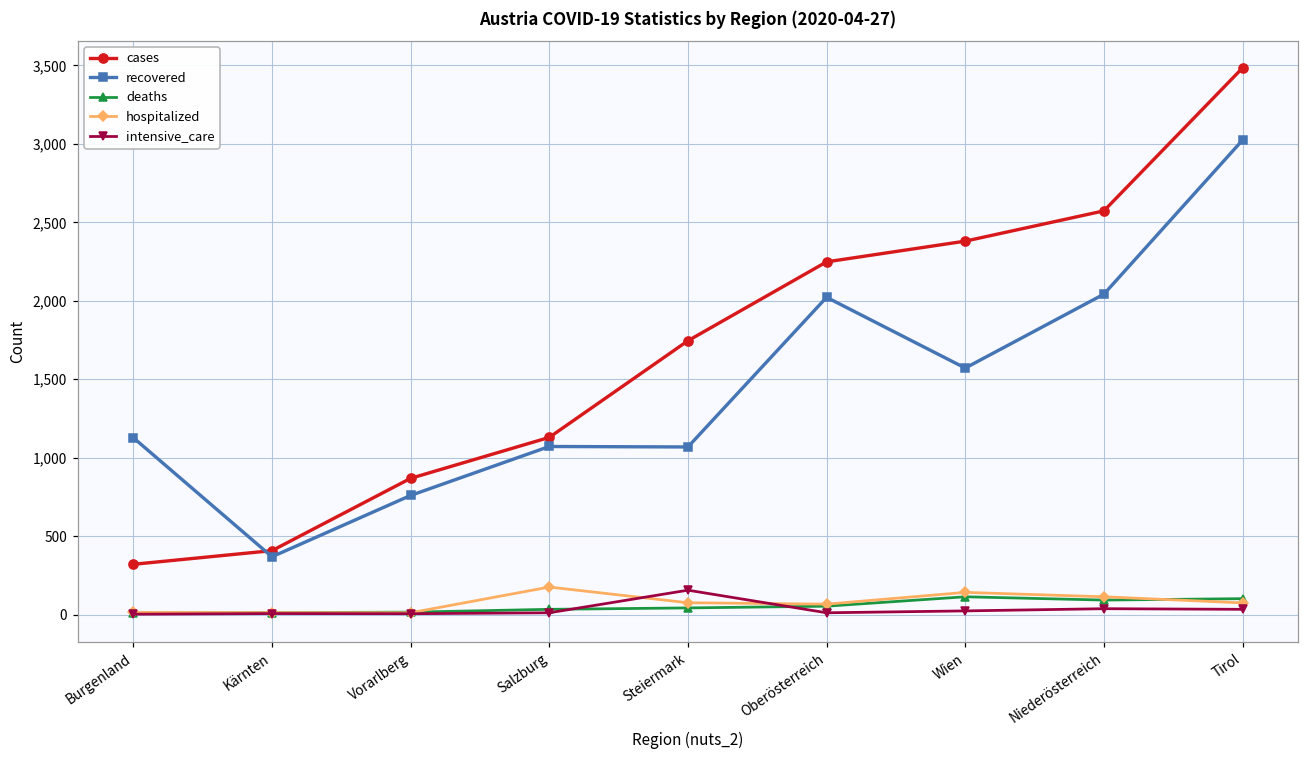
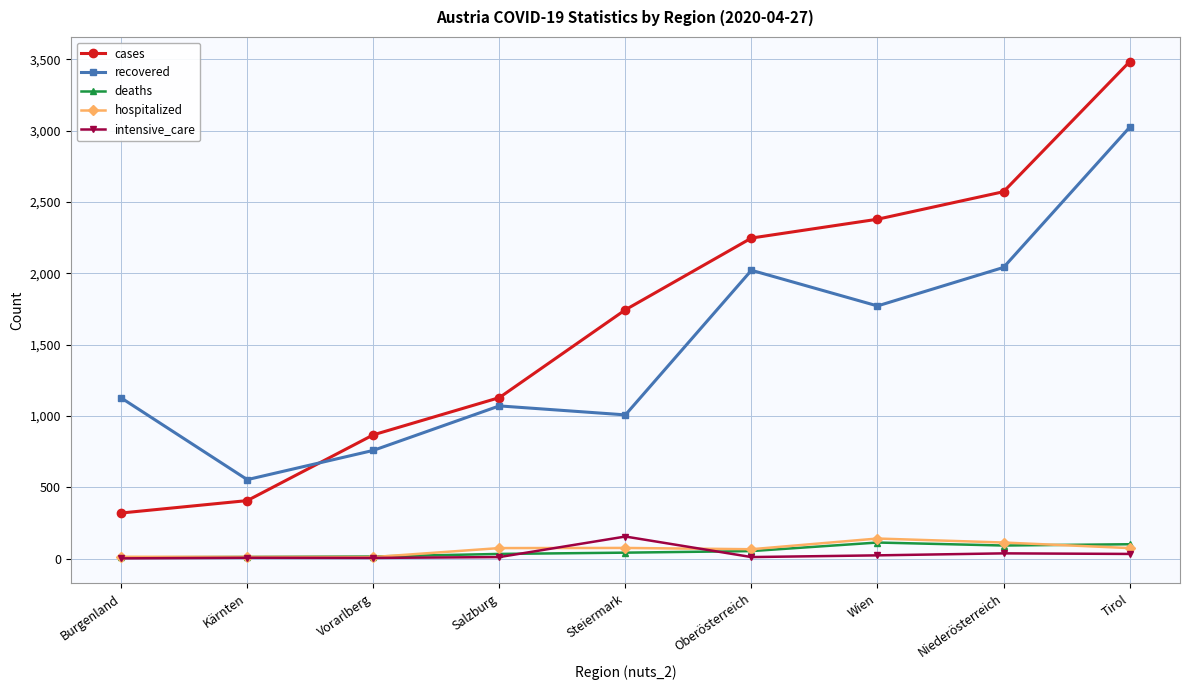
recovered, Kärnten: 370 -> 550
hospitalized, Salzburg: 180 -> 70
recovered, Steiermark: 1,070 -> 1,010
recovered, Wien: 1,570 -> 1,770
